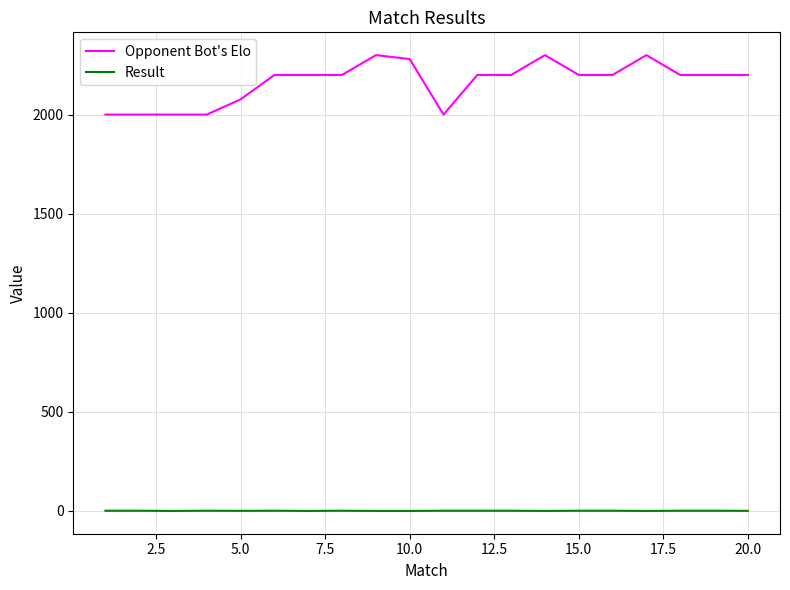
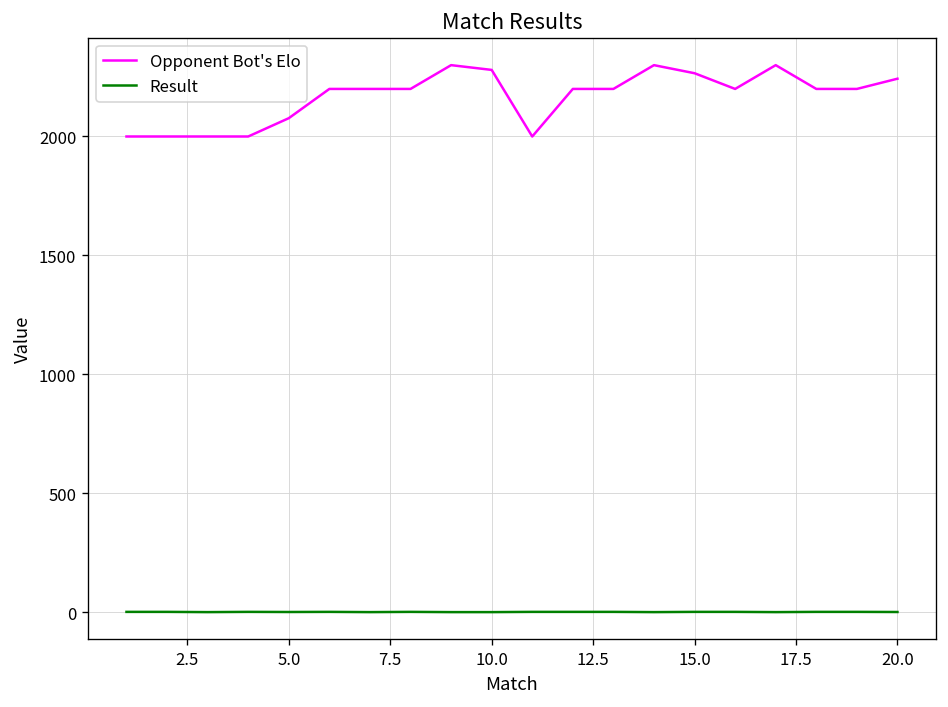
Opponent Bot's Elo, 15.0: 2200 -> 2270
Opponent Bot's Elo, 20.0: 2200 -> 2240
